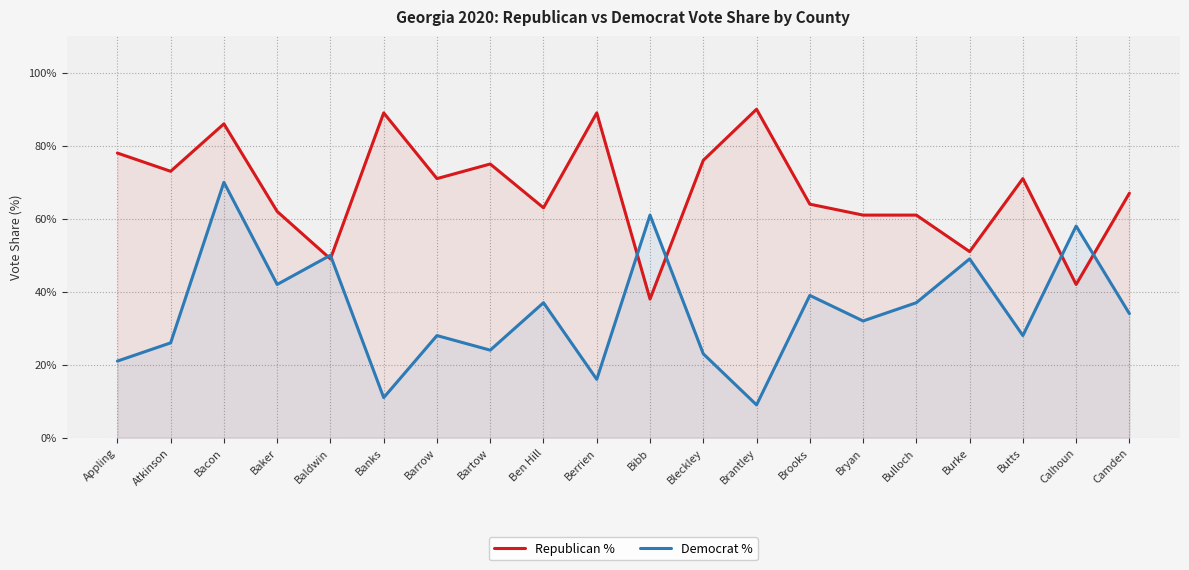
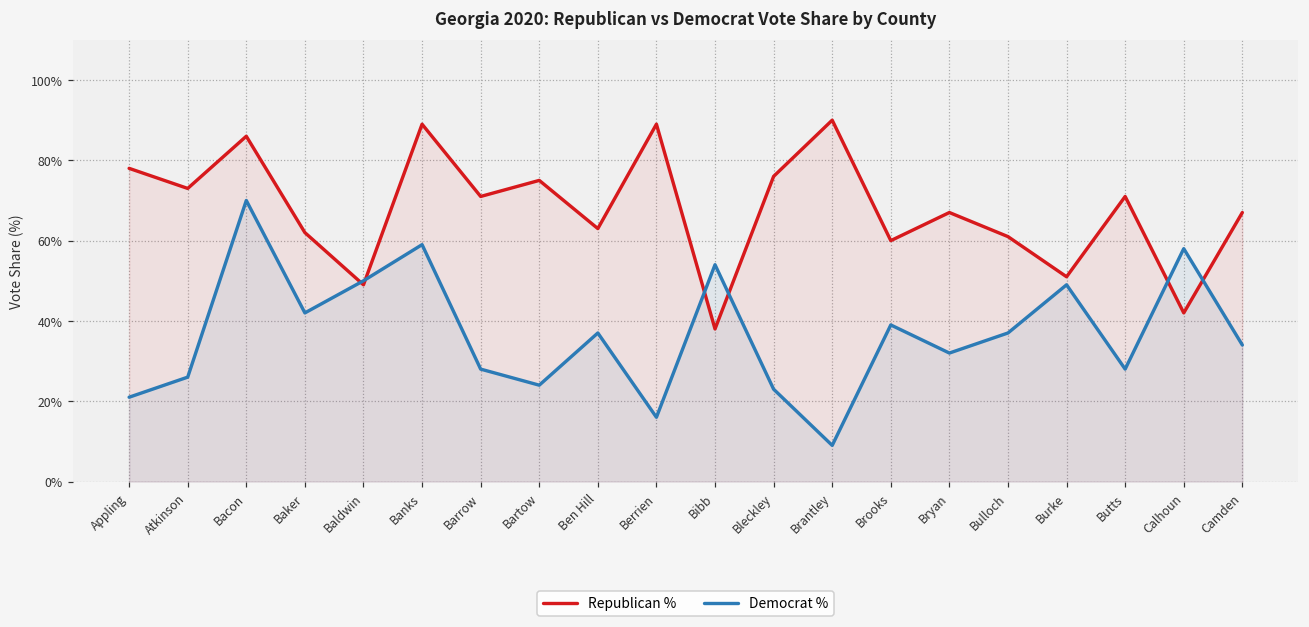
Democrat %, Banks: 11% -> 59%
Democrat %, Bibb: 61% -> 54%
Republican %, Brooks: 64% -> 60%
Republican %, Bryan: 61% -> 67%
